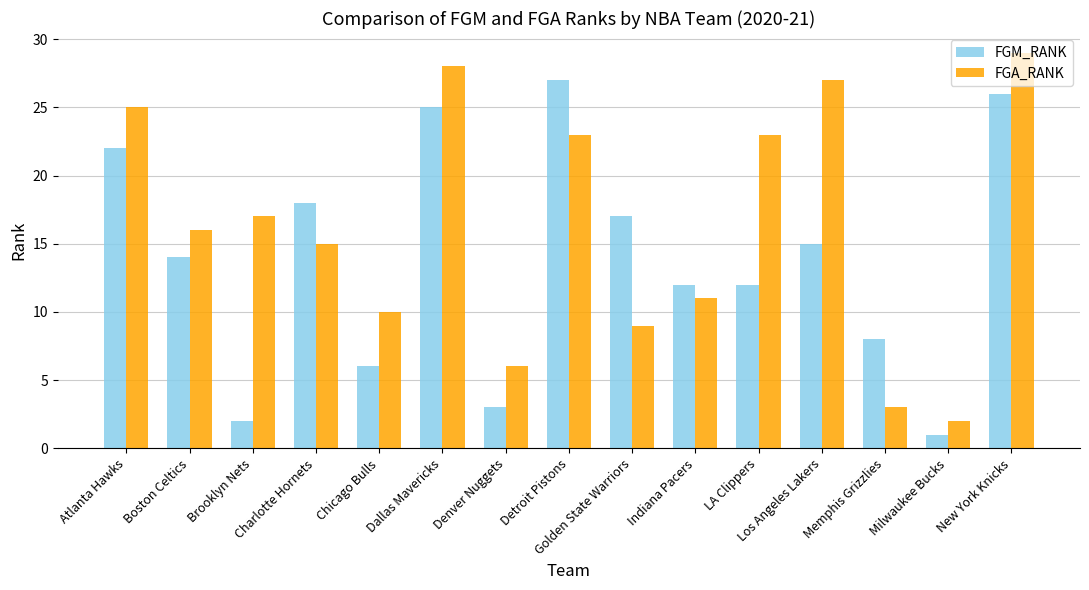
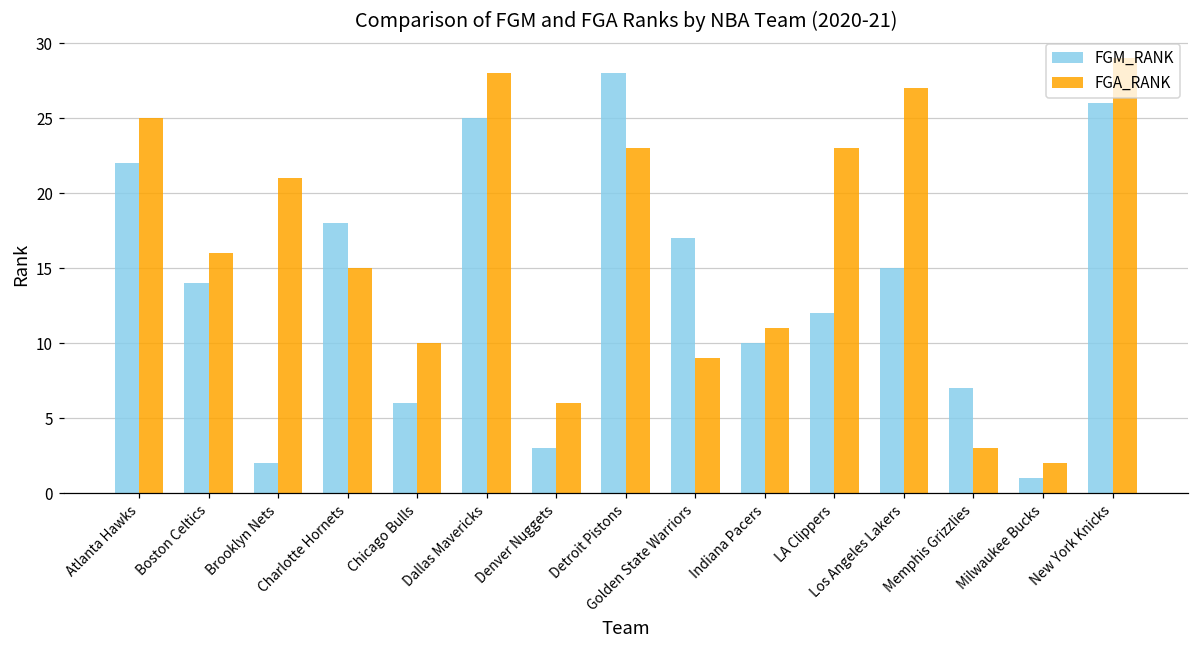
FGA_RANK, Brooklyn Nets: 17 -> 21
FGM_RANK, Detroit Pistons: 27 -> 28
FGM_RANK, Indiana Pacers: 12 -> 10
FGM_RANK, Memphis Grizzlies: 8 -> 7
